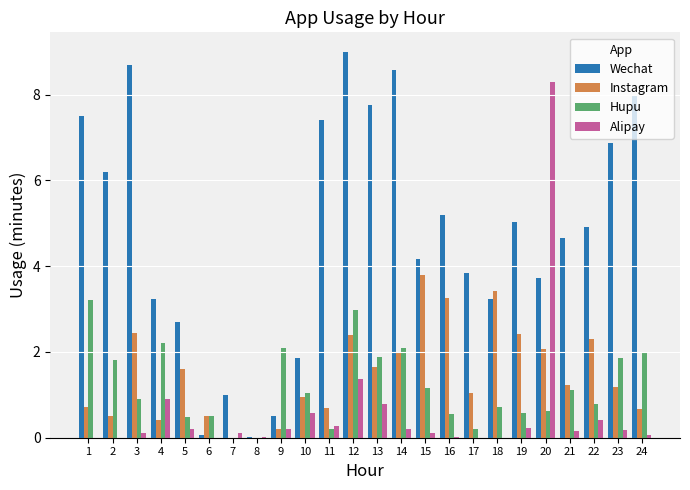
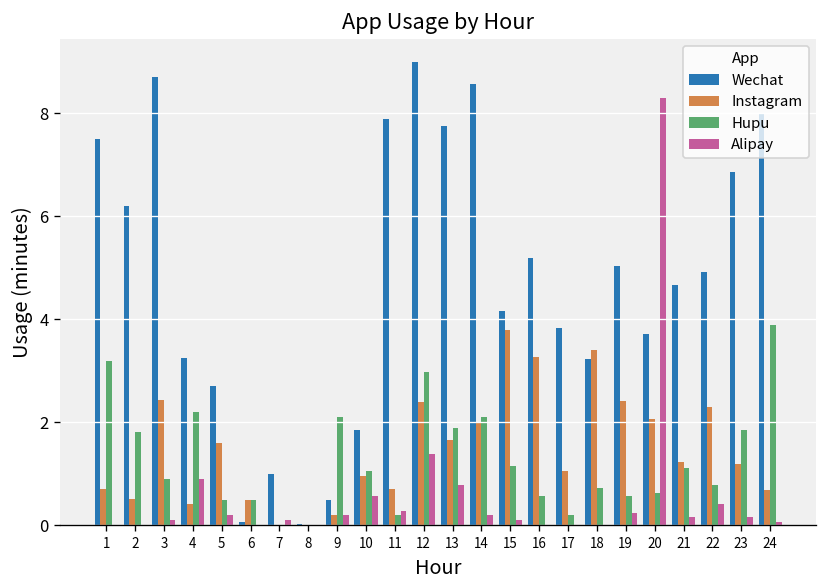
Wechat, 11: 7.4 -> 7.9
Hupu, 24: 2.0 -> 3.9
